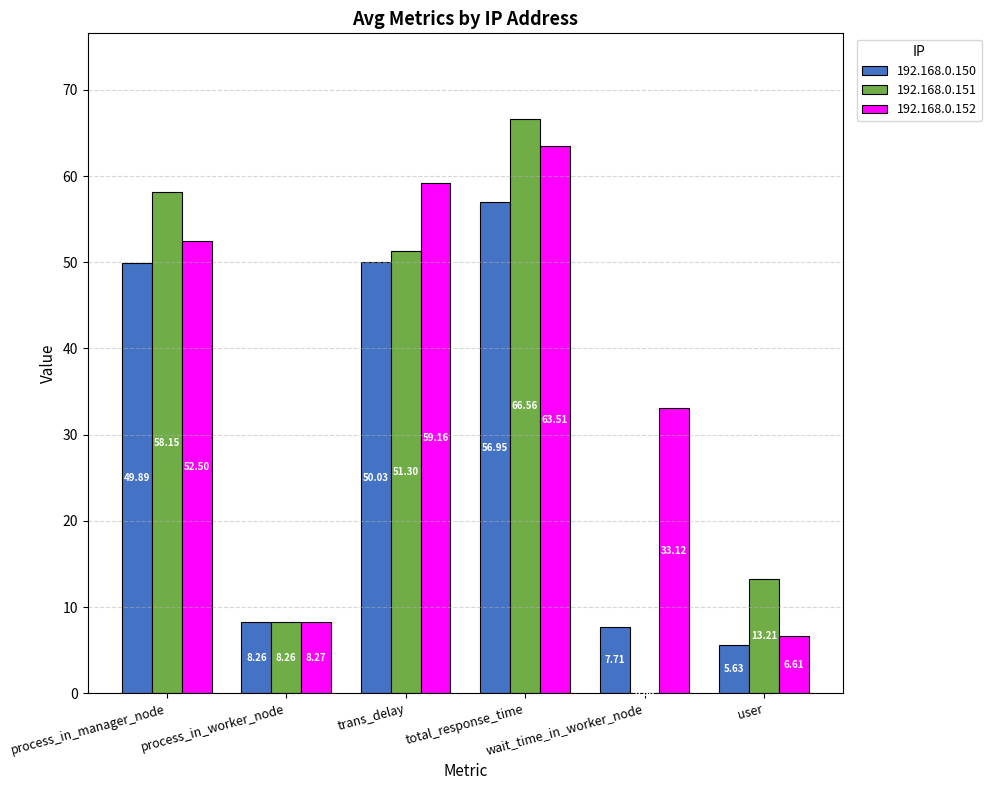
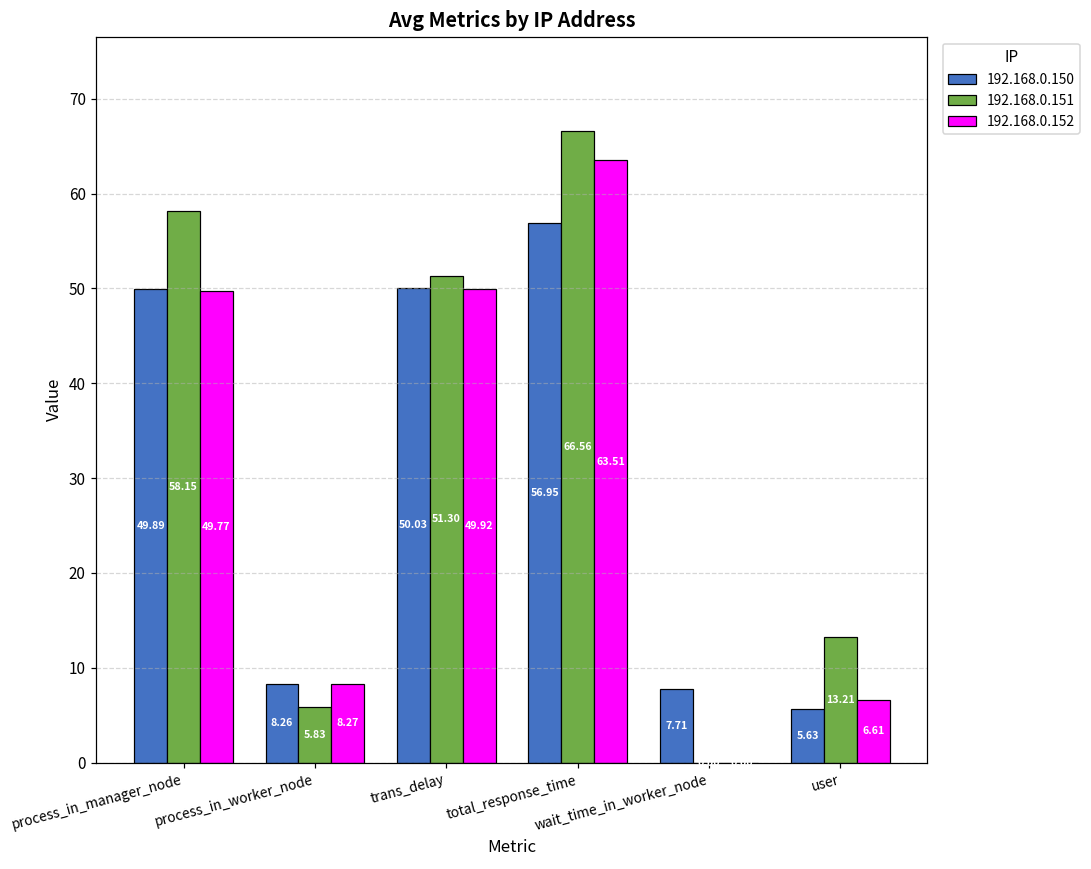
192.168.0.152, process_in_manager_node: 52.50 -> 49.77
192.168.0.151, process_in_worker_node: 8.26 -> 5.83
192.168.0.152, trans_delay: 59.16 -> 49.92
192.168.0.152, wait_time_in_worker_node: 33 -> 0
